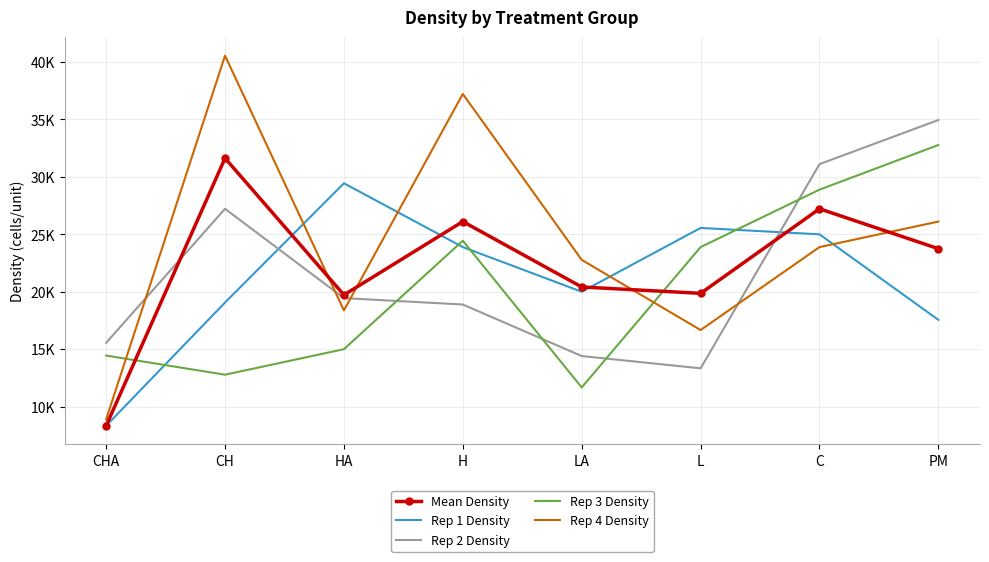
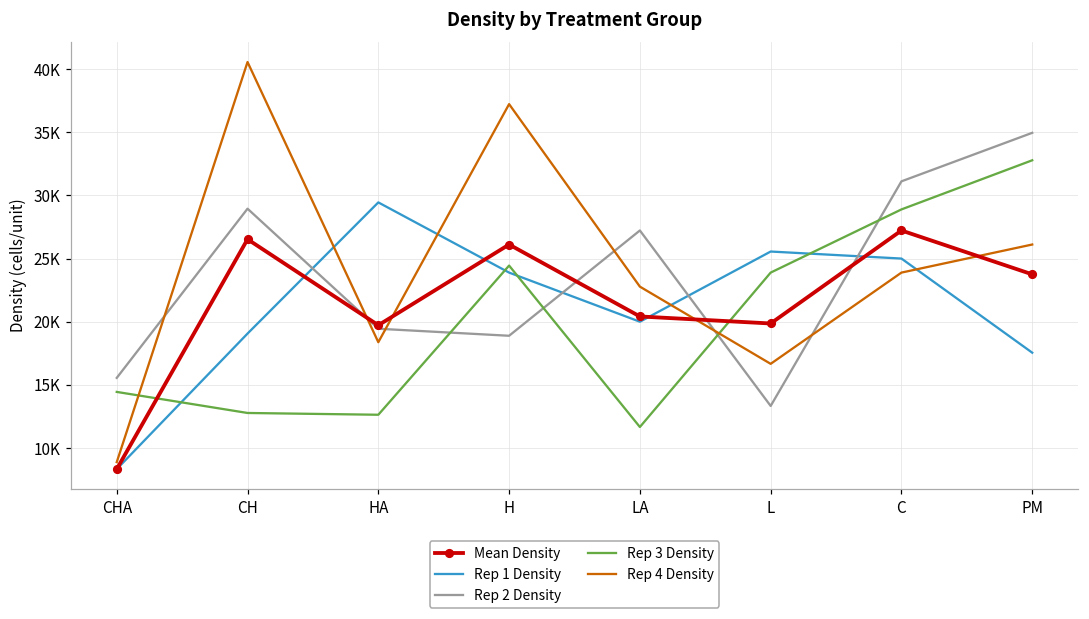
Mean Density, CH: 31600 -> 26500
Rep 2 Density, CH: 27200 -> 28900
Rep 3 Density, HA: 15000 -> 12600
Rep 2 Density, LA: 14400 -> 27200
